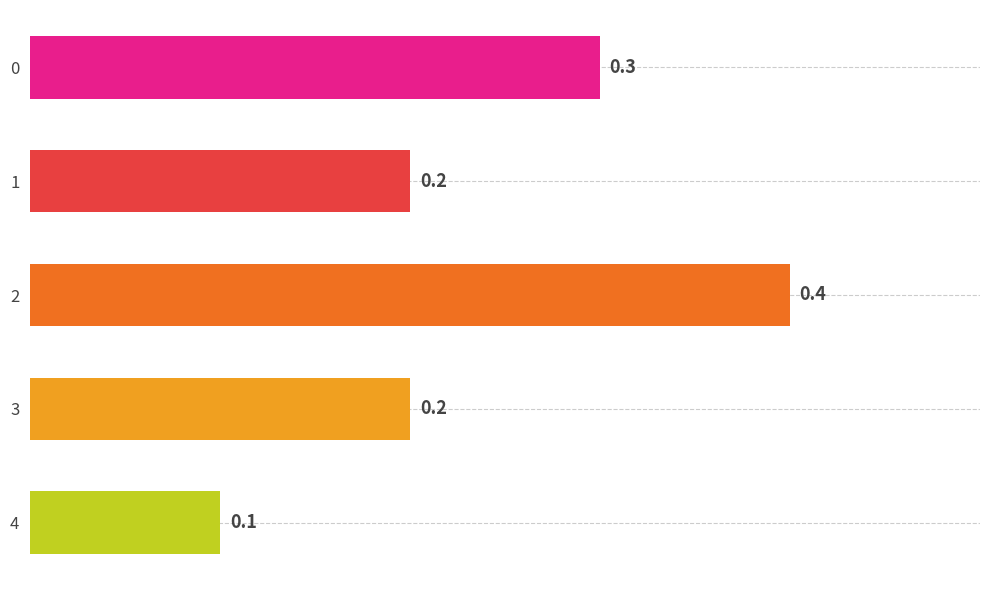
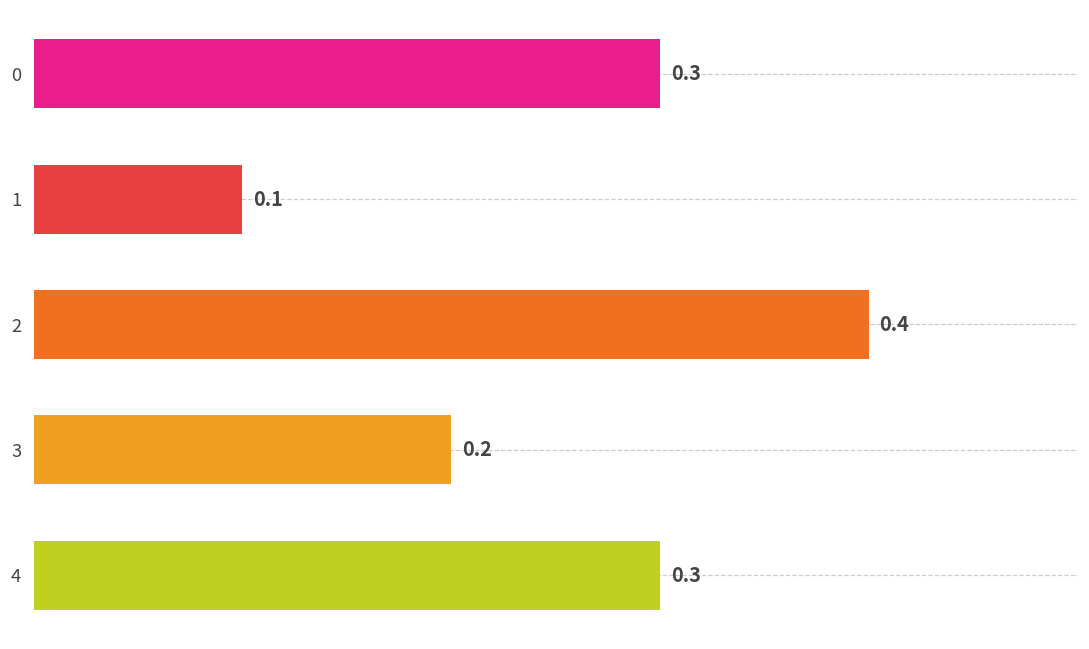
1: 0.2 -> 0.1
4: 0.1 -> 0.3
